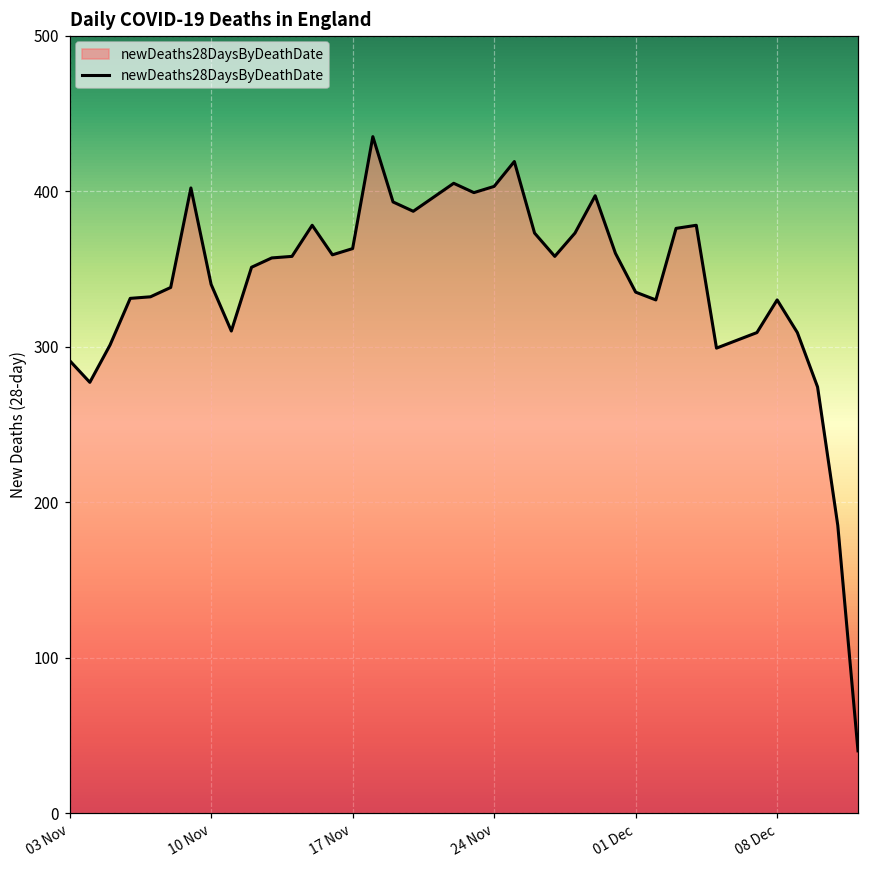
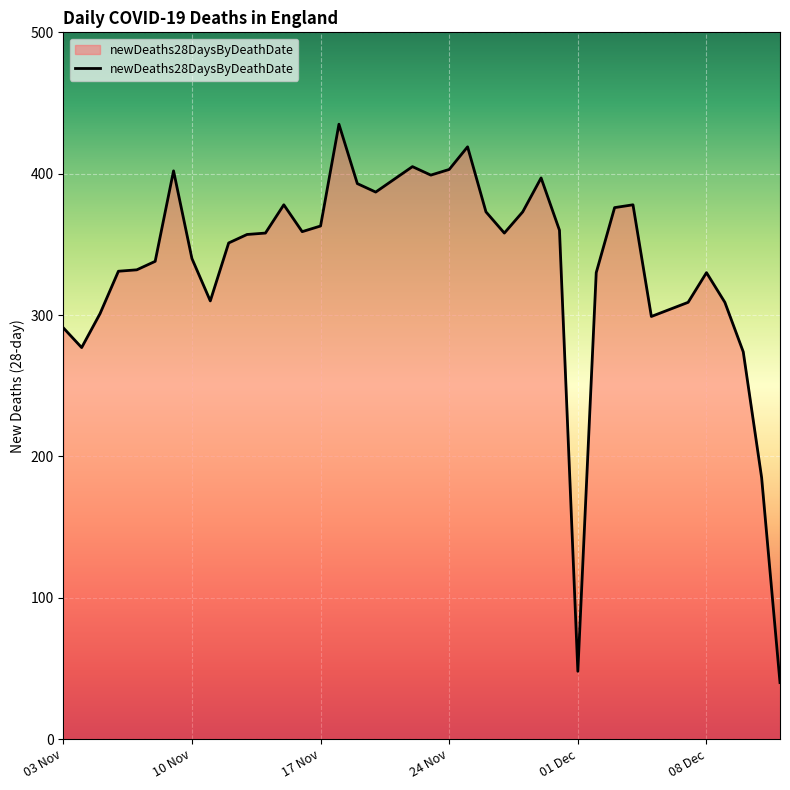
01 Dec: 335 -> 48
